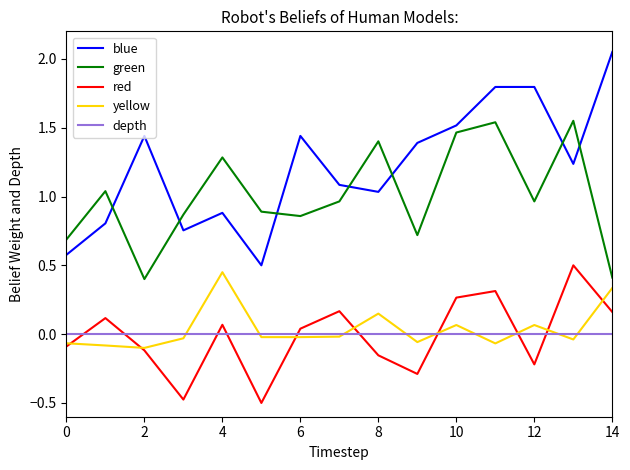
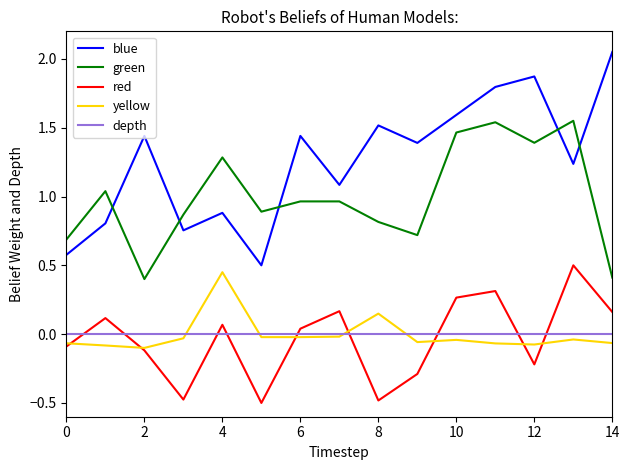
green, 6: 0.86 -> 0.96
blue, 8: 1.03 -> 1.52
green, 8: 1.40 -> 0.82
red, 8: -0.15 -> -0.48
blue, 10: 1.52 -> 1.59
yellow, 10: 0.07 -> -0.04
blue, 12: 1.80 -> 1.87
green, 12: 0.96 -> 1.39
yellow, 12: 0.07 -> -0.08
yellow, 14: 0.34 -> -0.06
